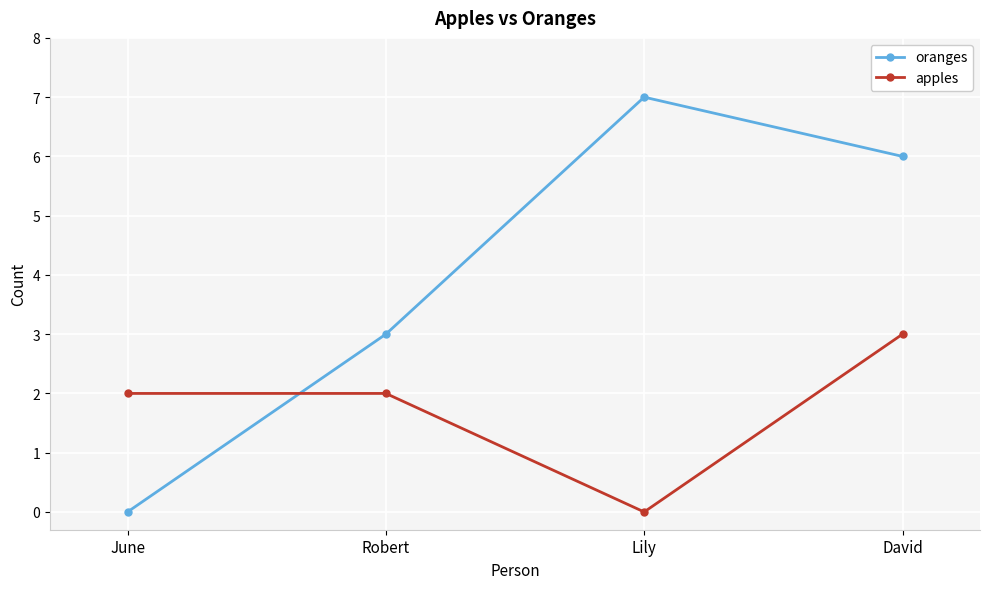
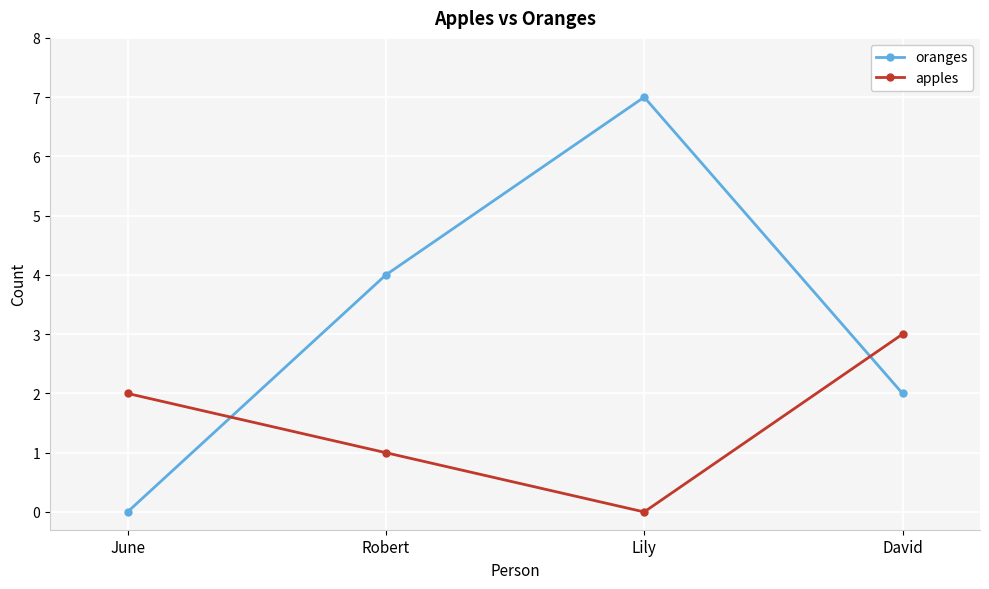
oranges, Robert: 3 -> 4
apples, Robert: 2 -> 1
oranges, David: 6 -> 2
